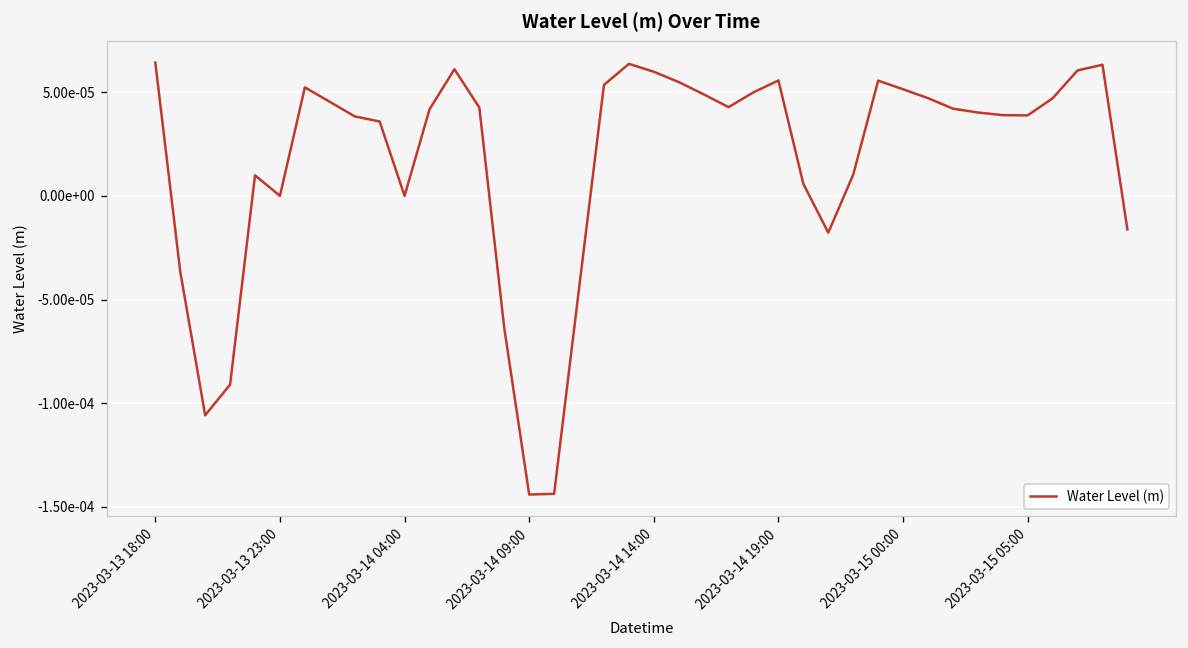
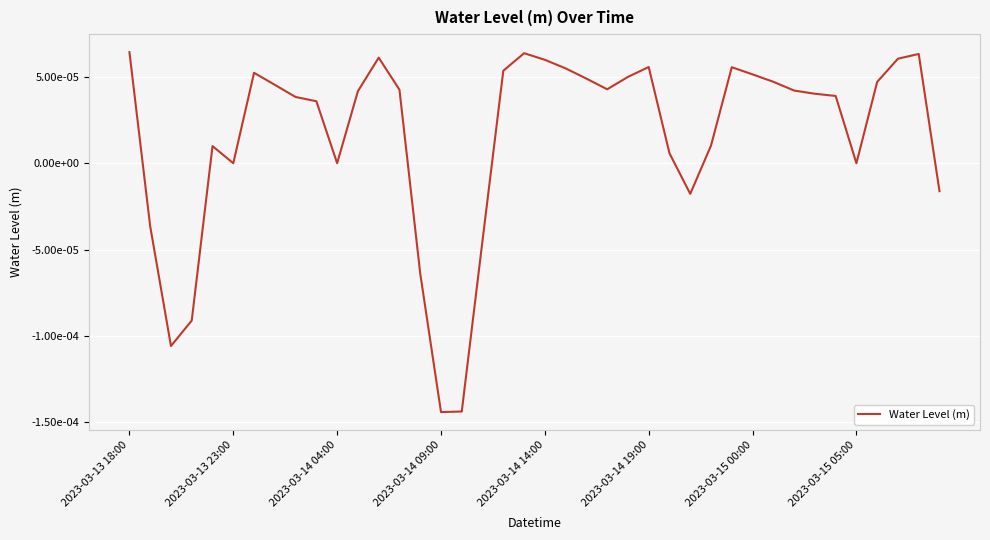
2023-03-15 05:00: 0.00004 -> 0.00000
